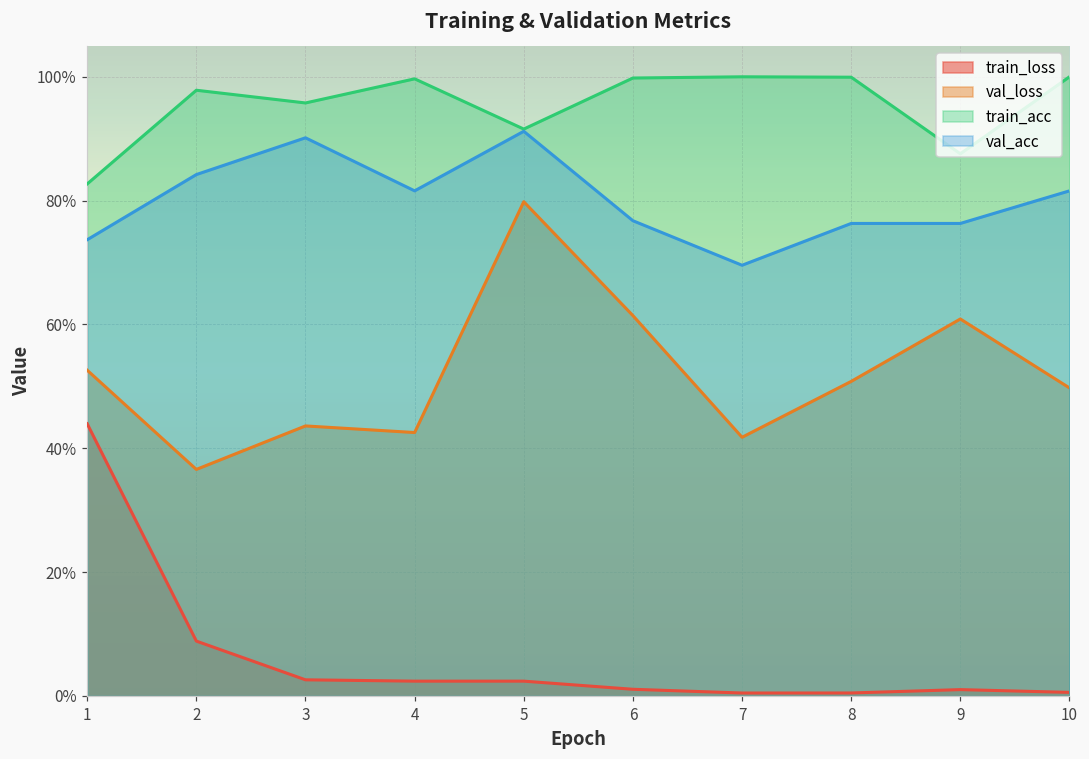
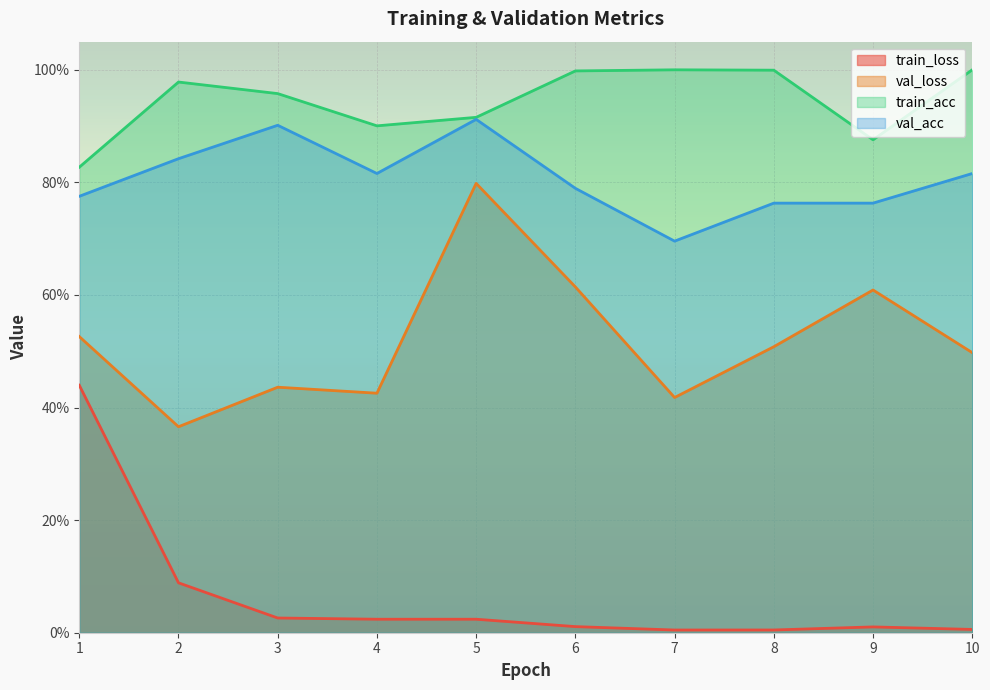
val_acc, 1: 74% -> 78%
train_acc, 4: 100% -> 90%
val_acc, 6: 77% -> 79%
